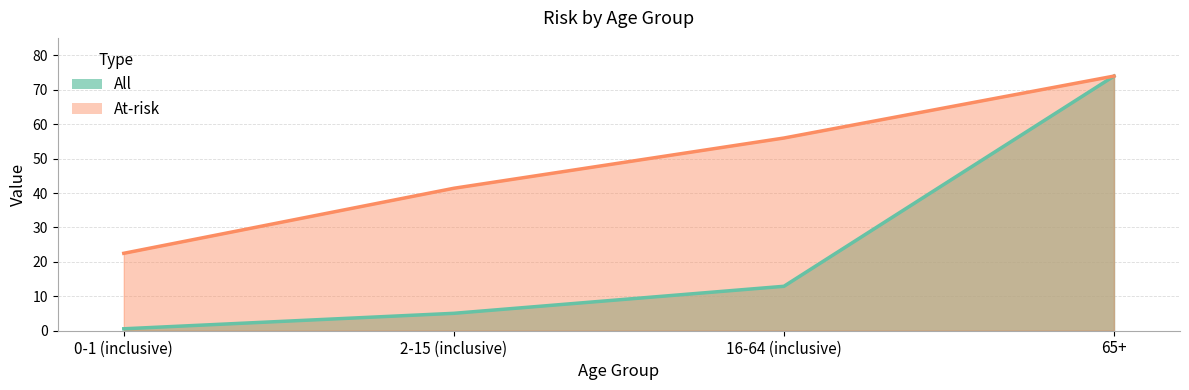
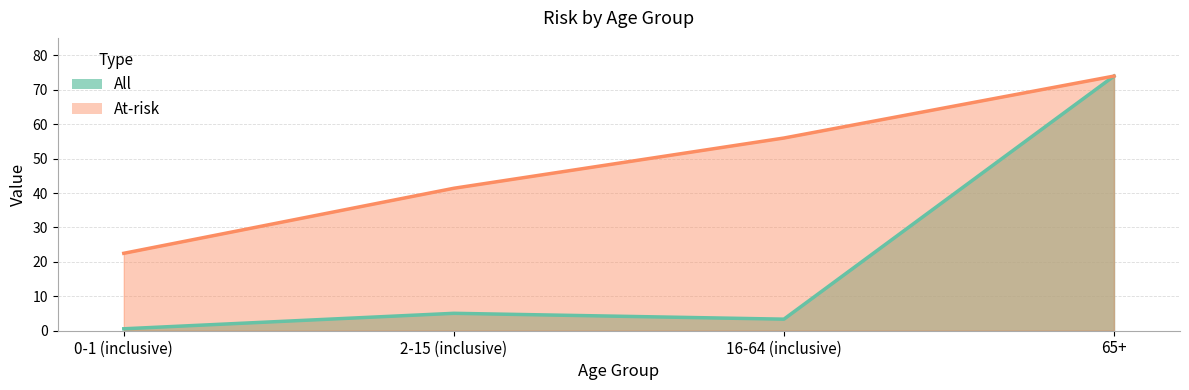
All, 16-64 (inclusive): 13 -> 3
